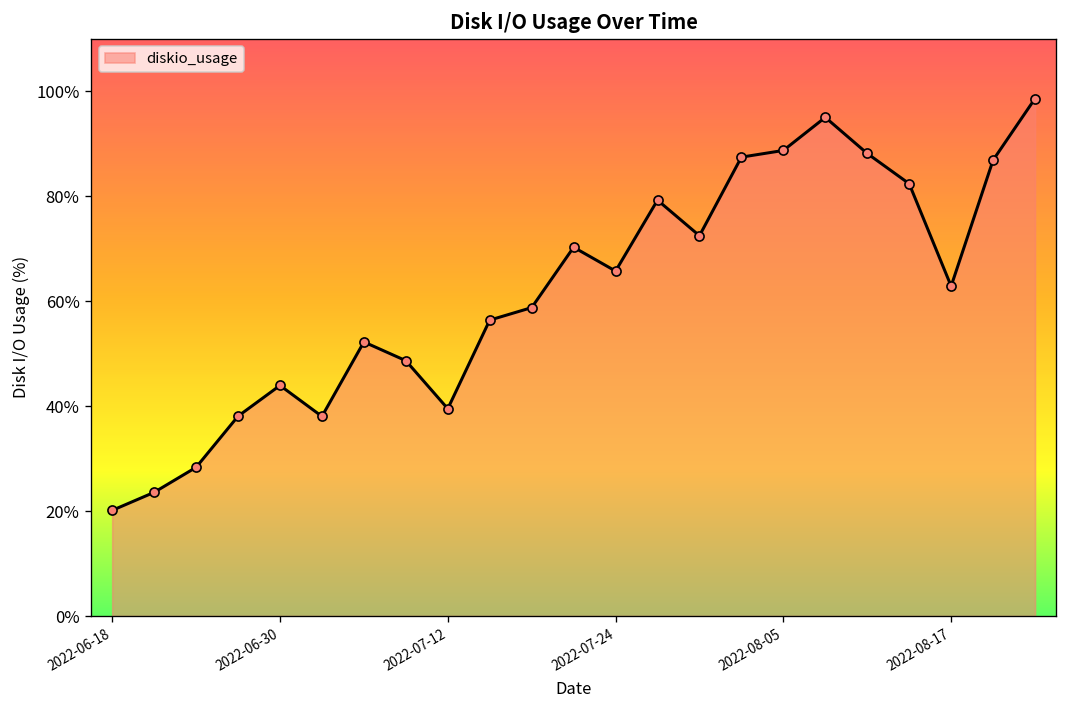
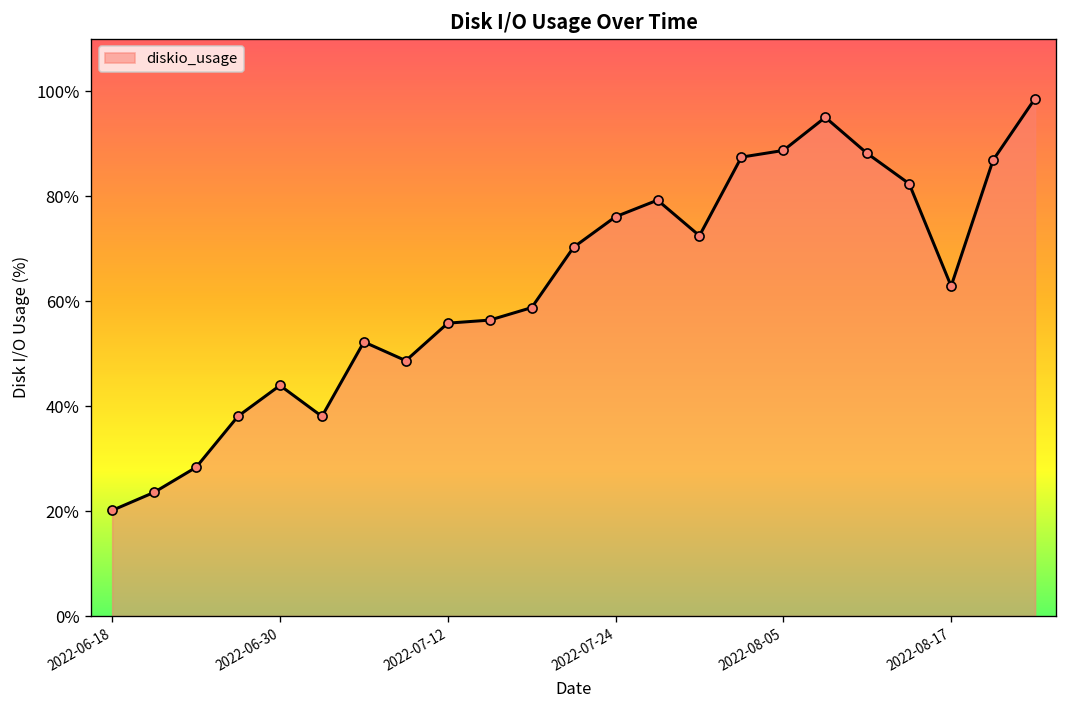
2022-07-12: 40% -> 56%
2022-07-24: 66% -> 76%
